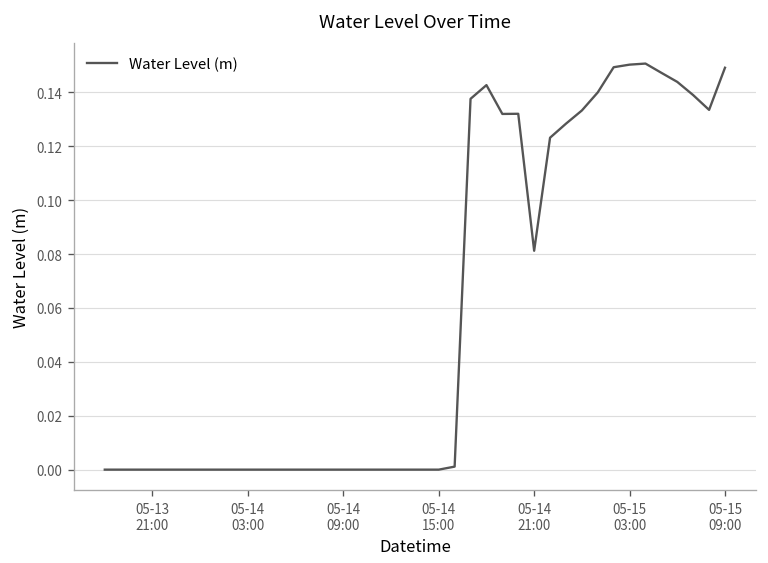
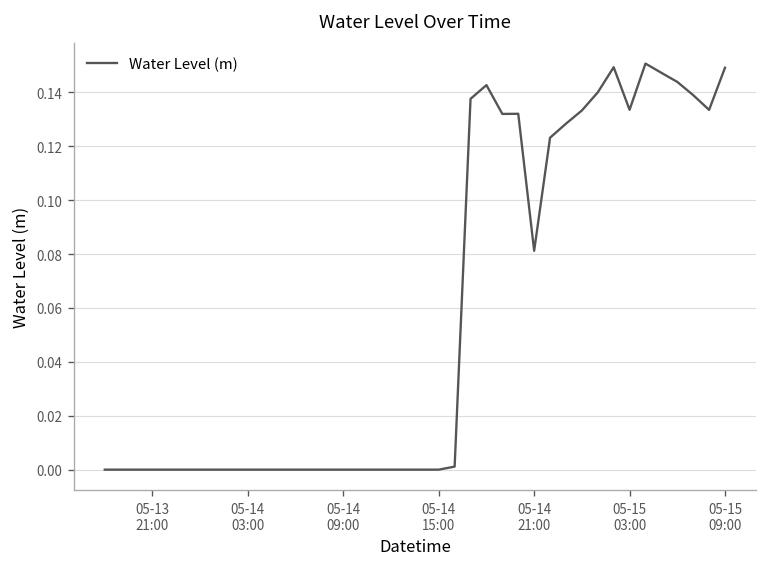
05-15 03:00: 0.150 -> 0.134
